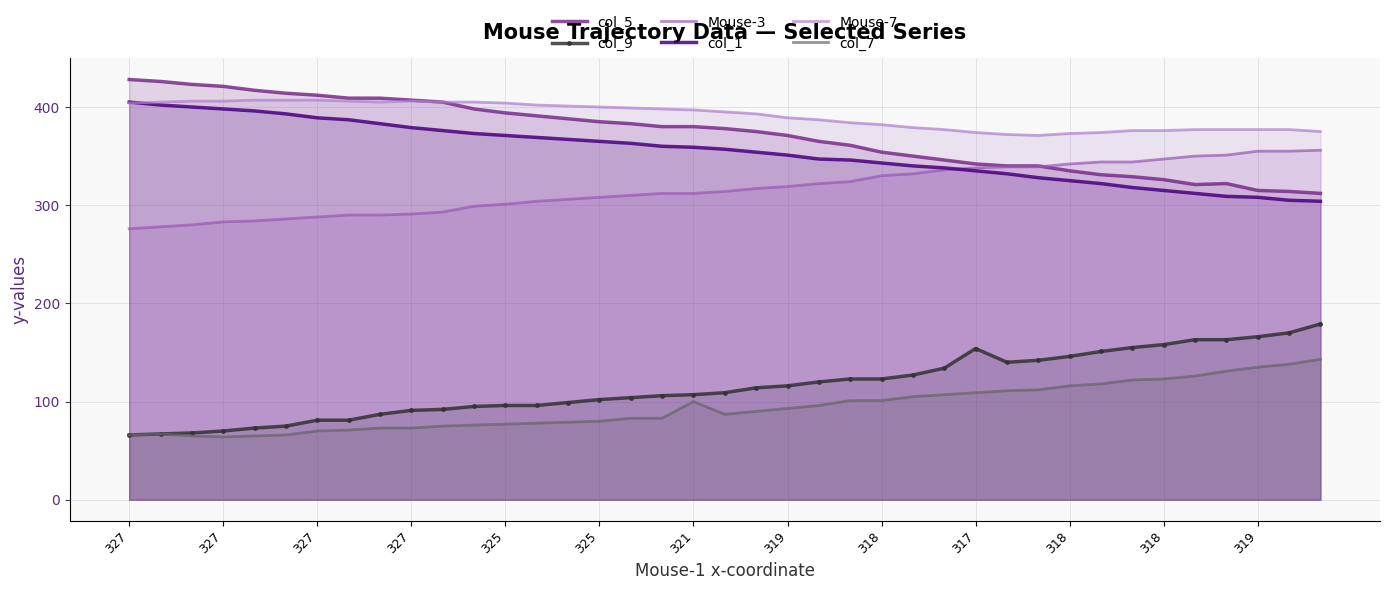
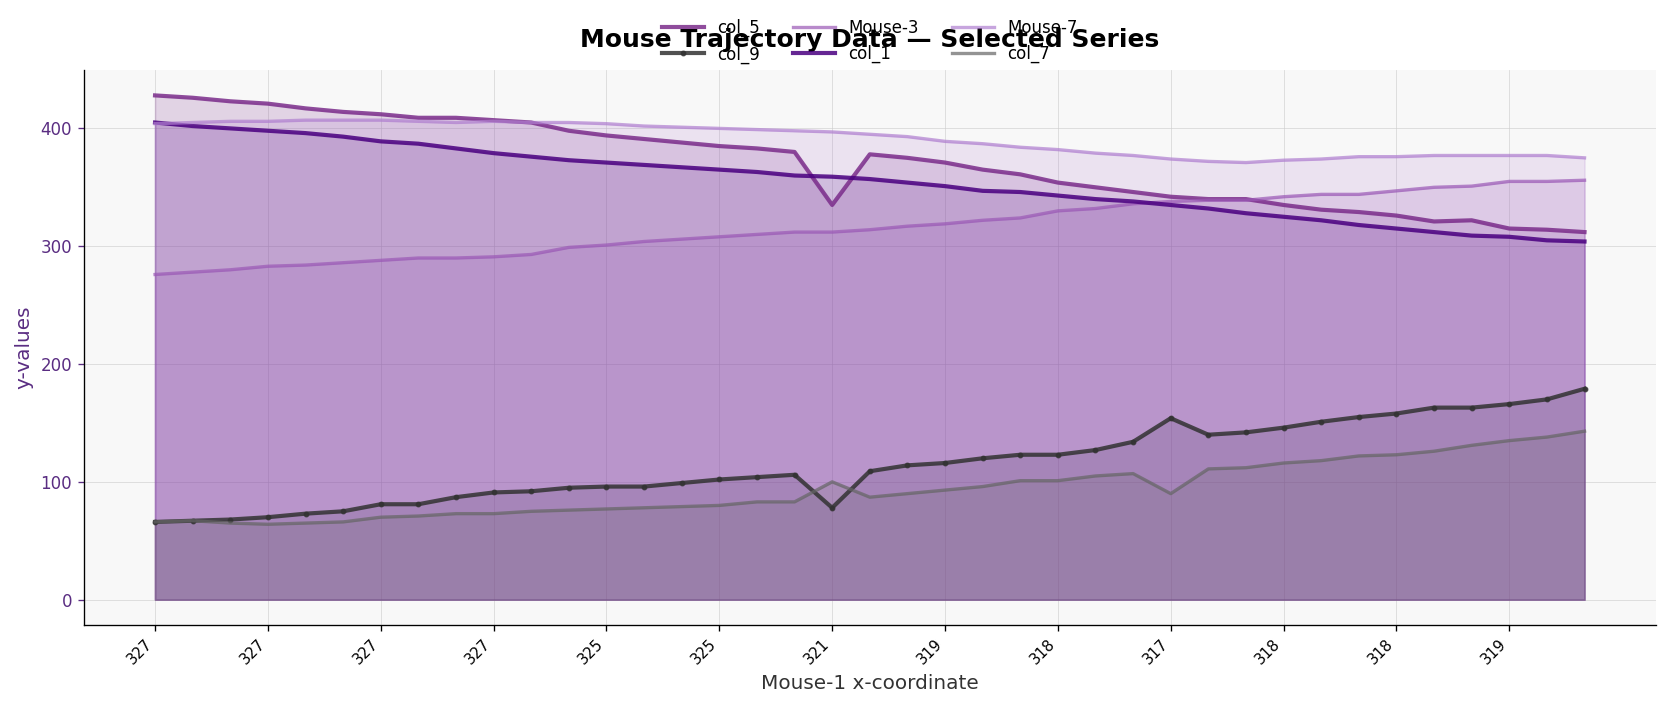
col_5, 321: 380 -> 340
col_9, 321: 110 -> 80
col_7, 317: 110 -> 90
